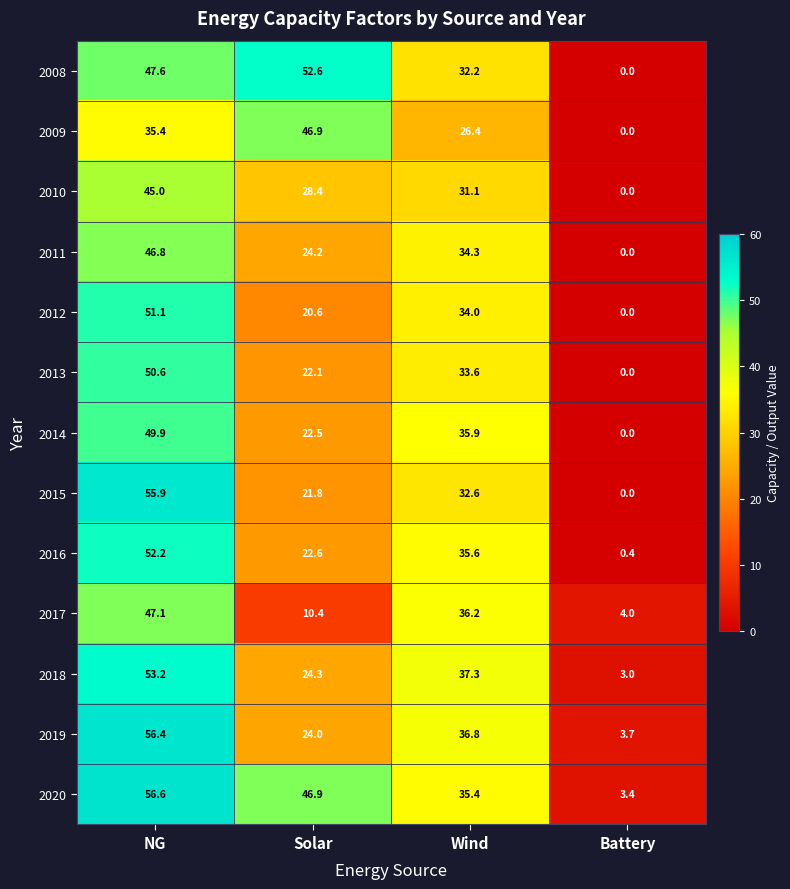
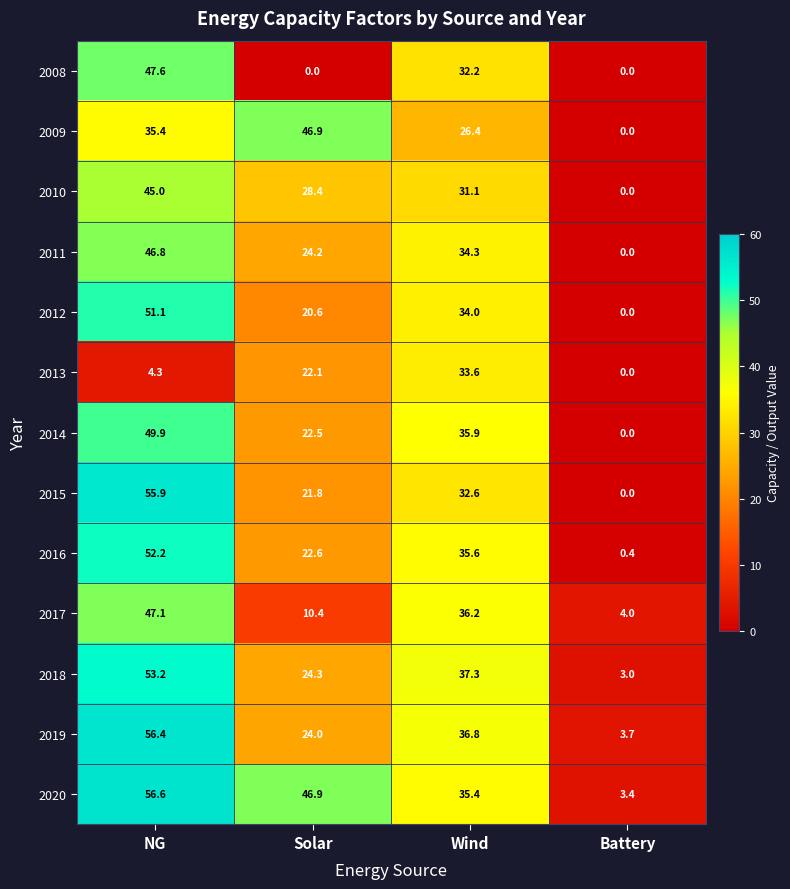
2008, Solar: 52.6 -> 0.0
2013, NG: 50.6 -> 4.3
